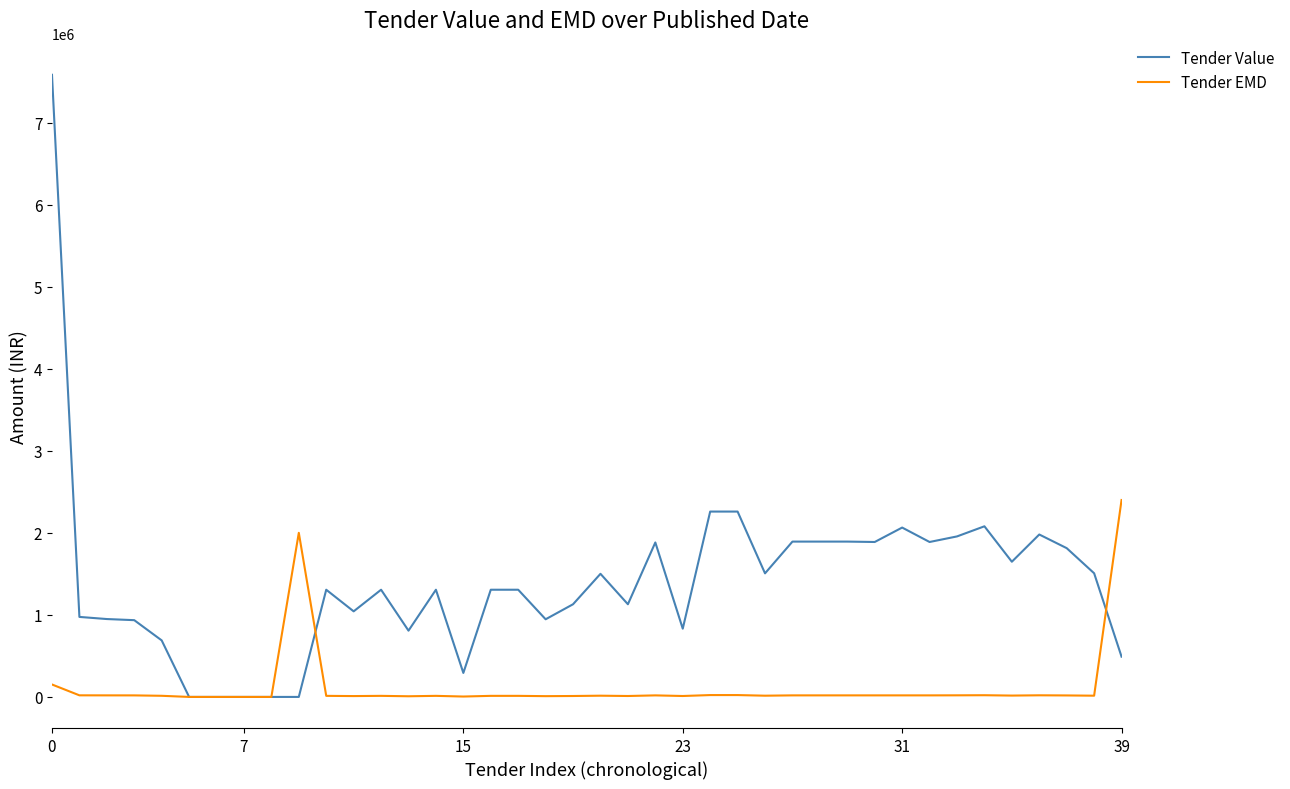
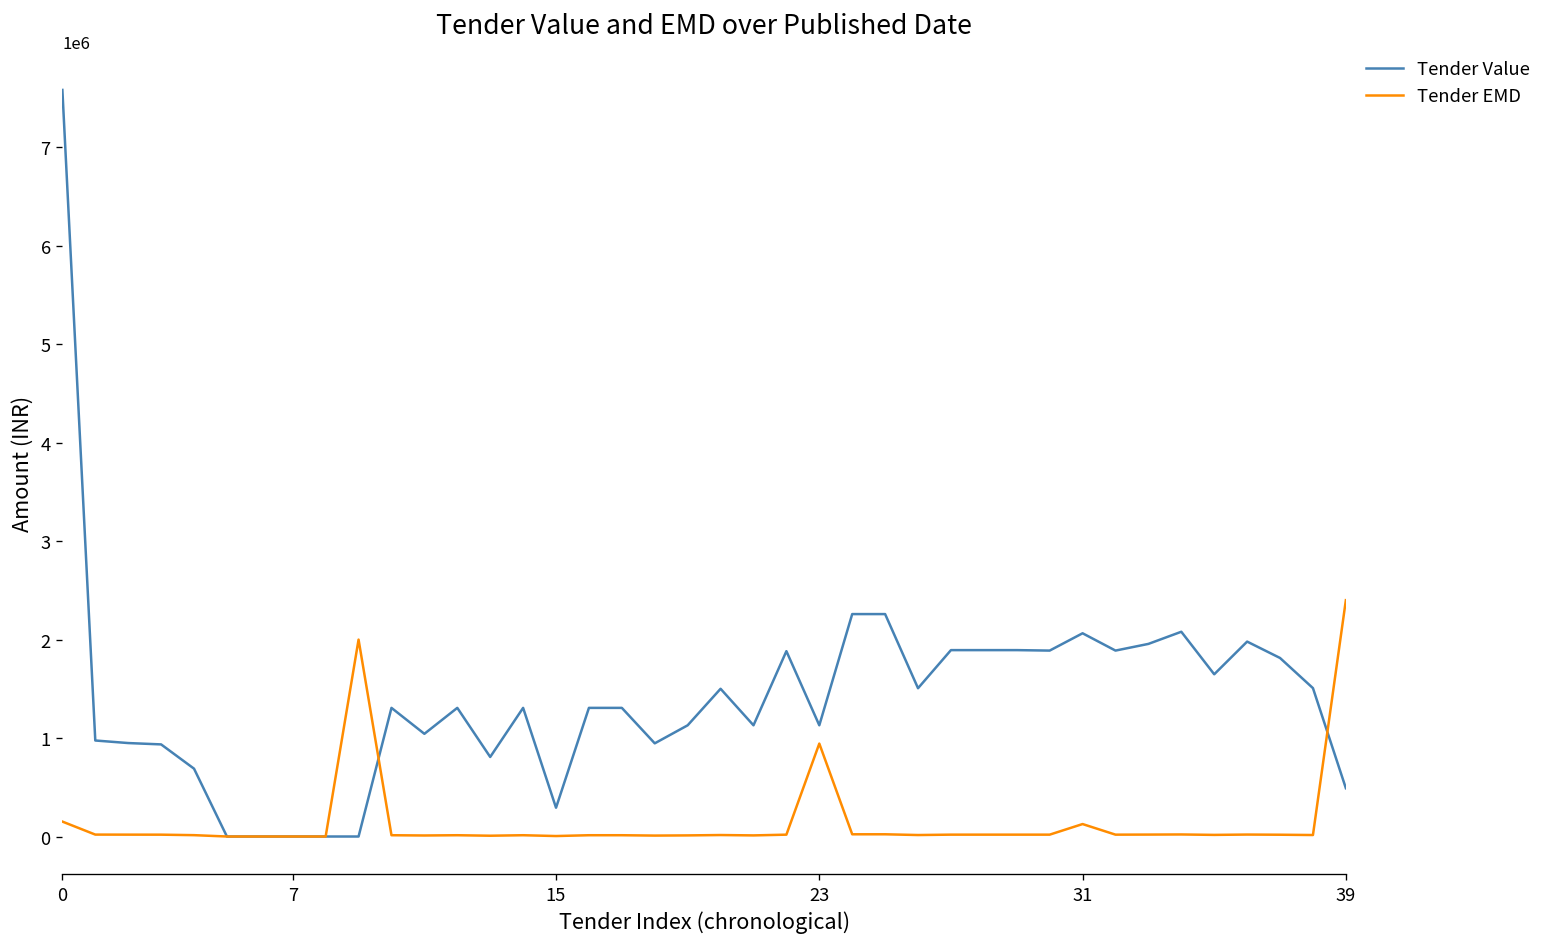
Tender Value, 23: 800000 -> 1100000
Tender EMD, 23: 0 -> 900000
Tender EMD, 31: 0 -> 100000
